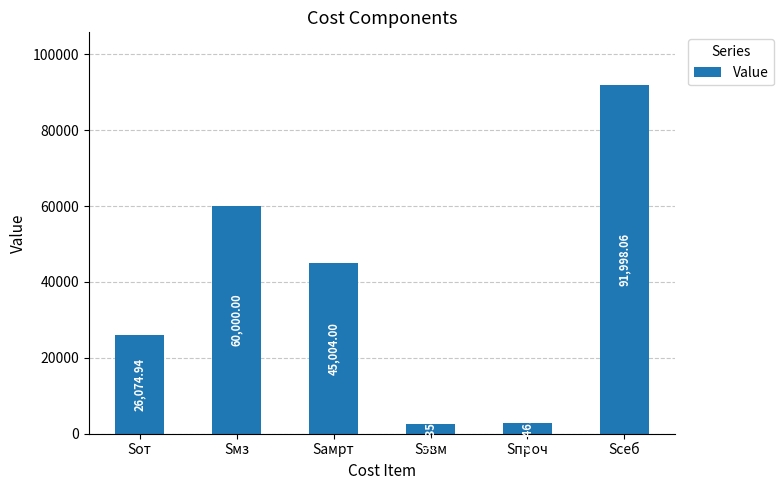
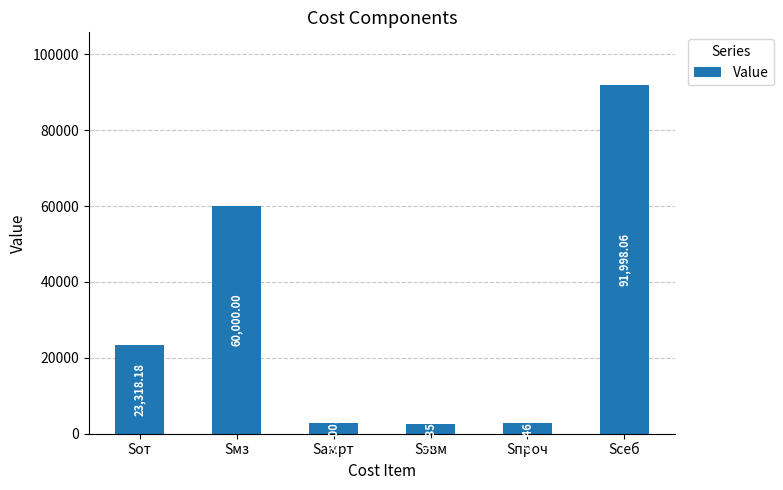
Sот: 26,074.94 -> 23,318.18
Saмрт: 45000 -> 3000
